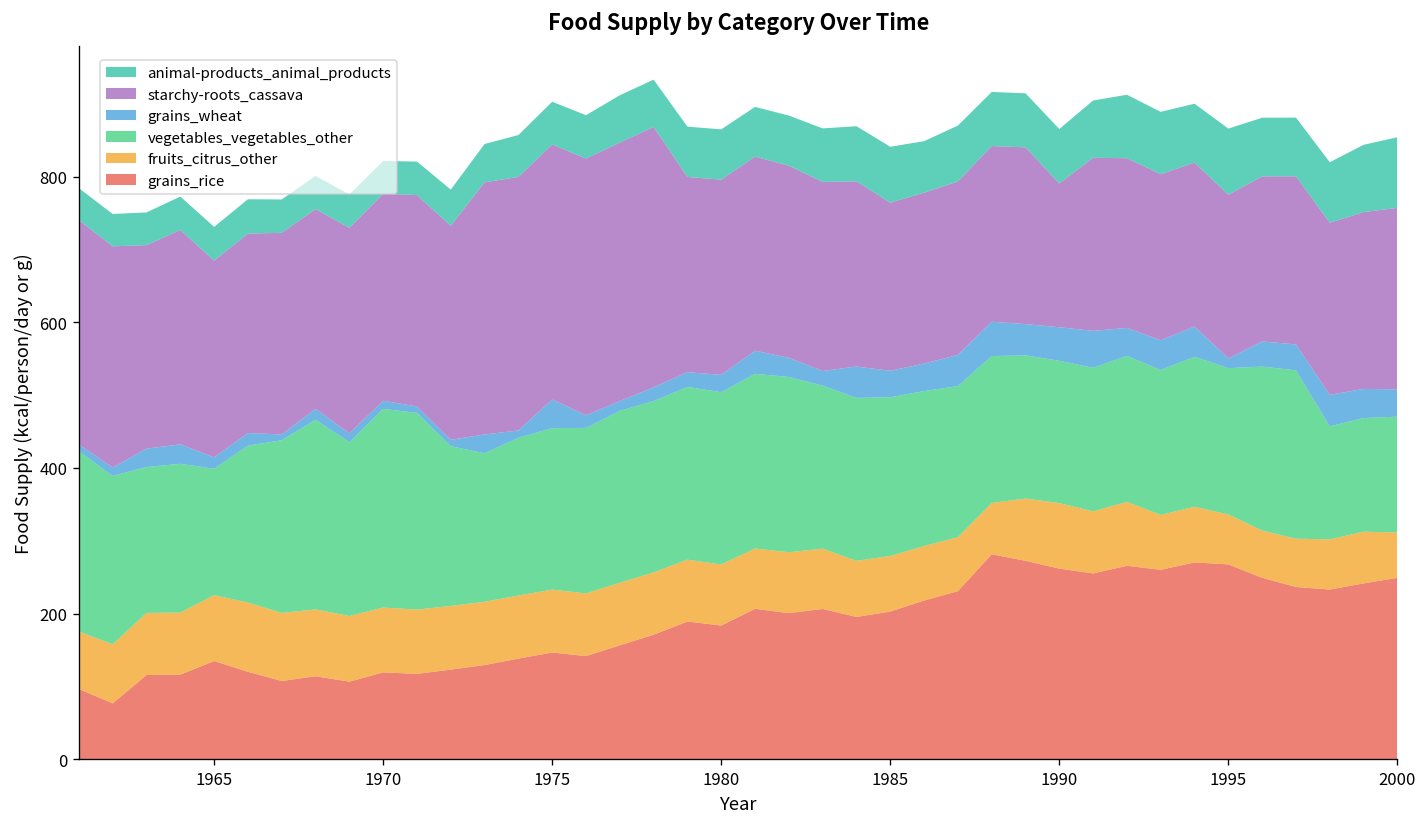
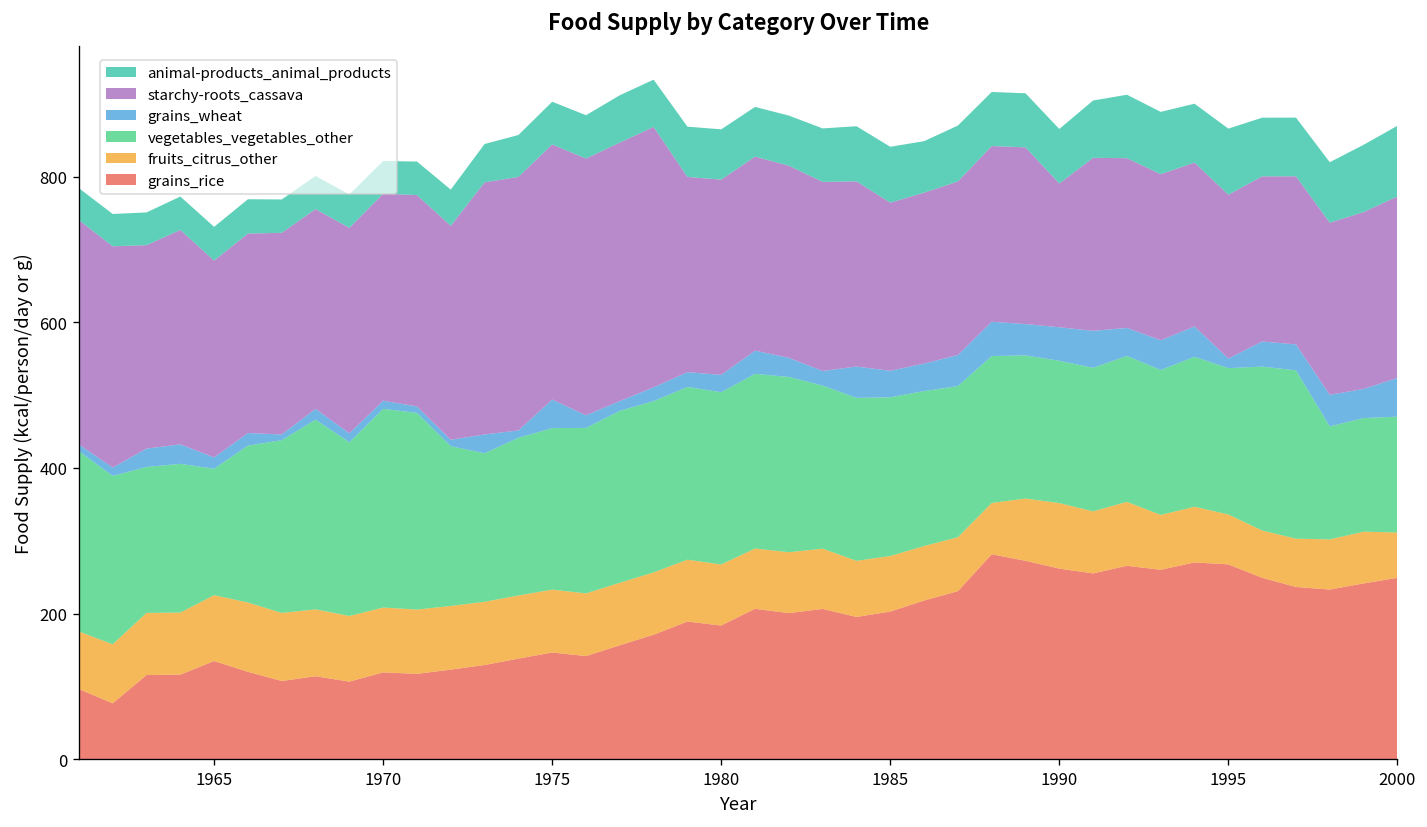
grains_wheat, 2000: 40 -> 50
